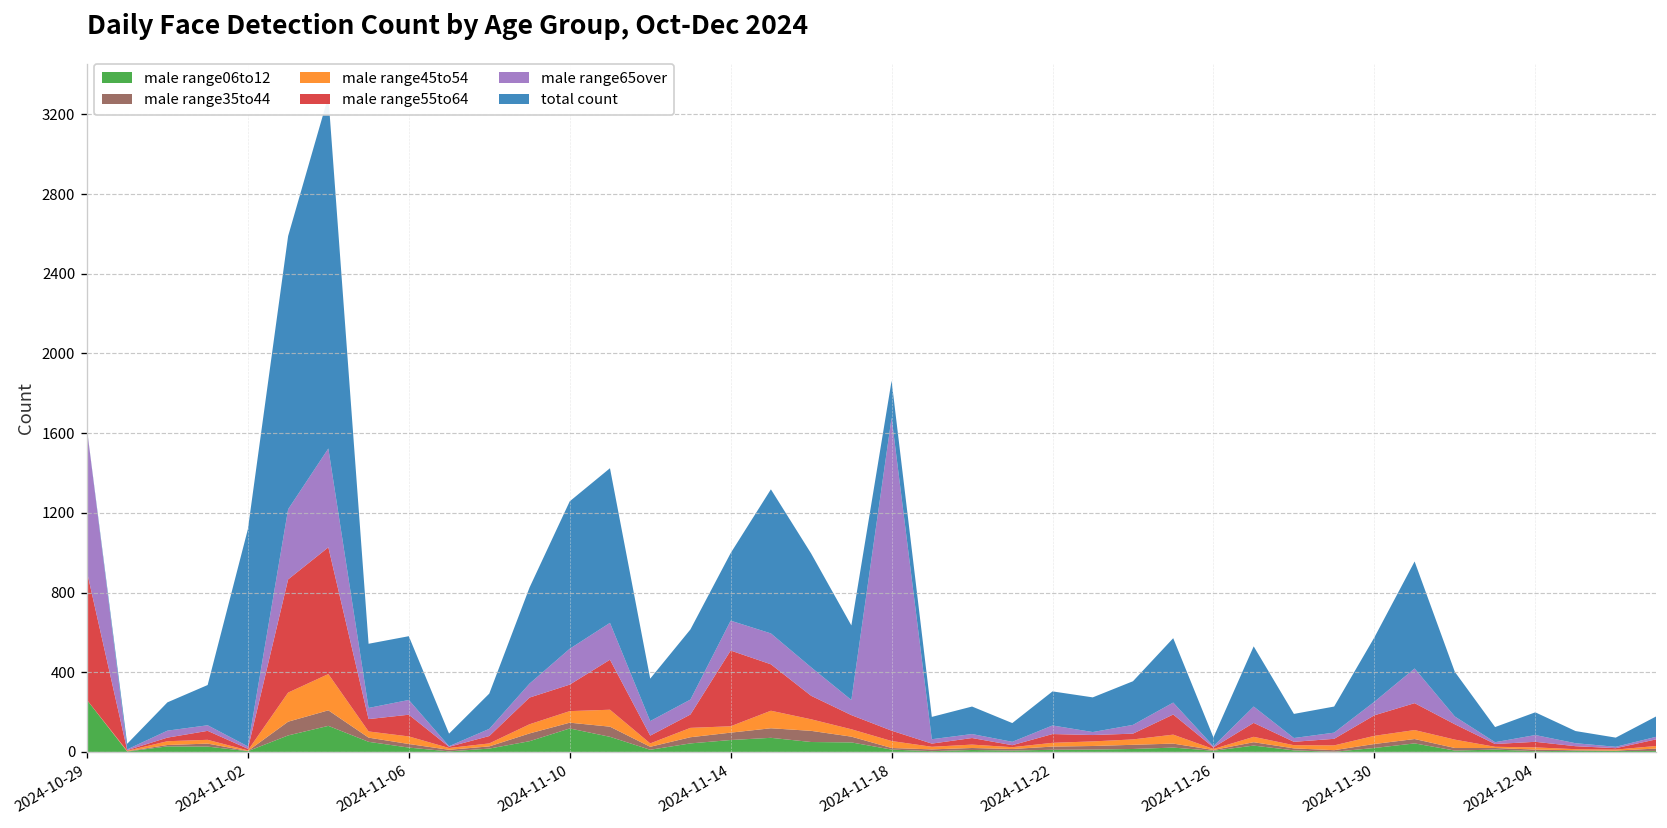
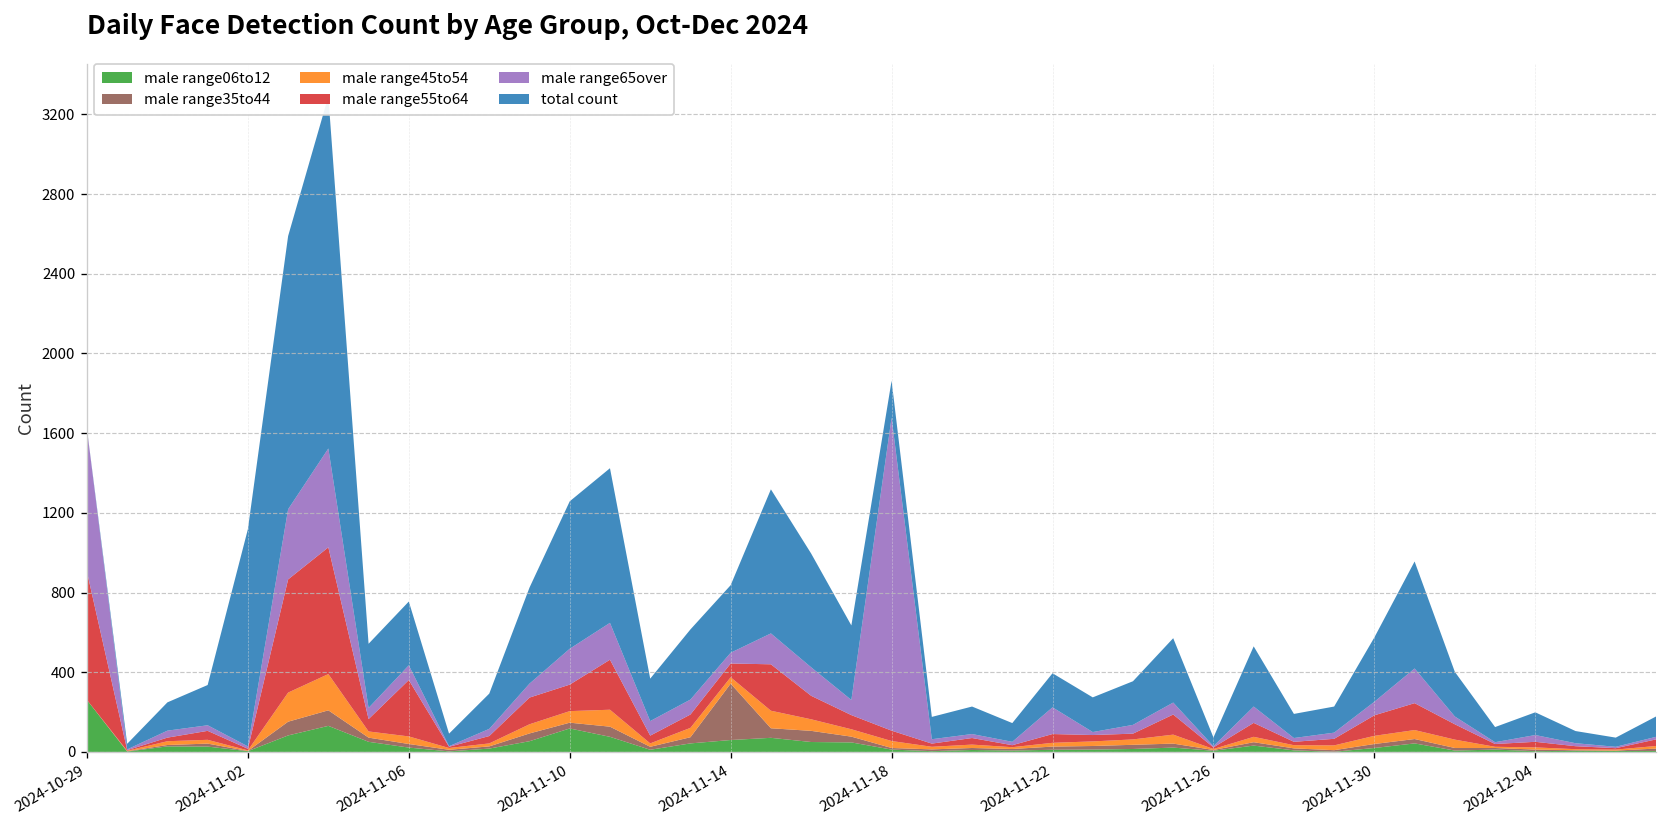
male range55to64, 2024-11-06: 110 -> 280
male range35to44, 2024-11-14: 40 -> 280
male range55to64, 2024-11-14: 380 -> 70
male range65over, 2024-11-14: 150 -> 50
male range65over, 2024-11-22: 40 -> 130
